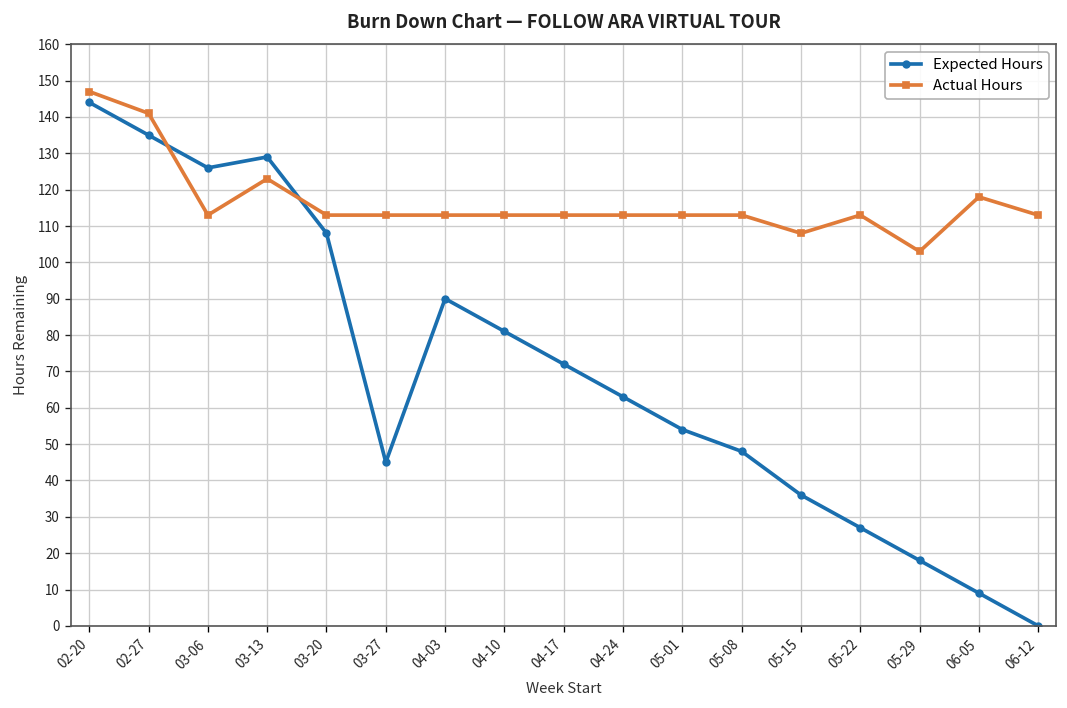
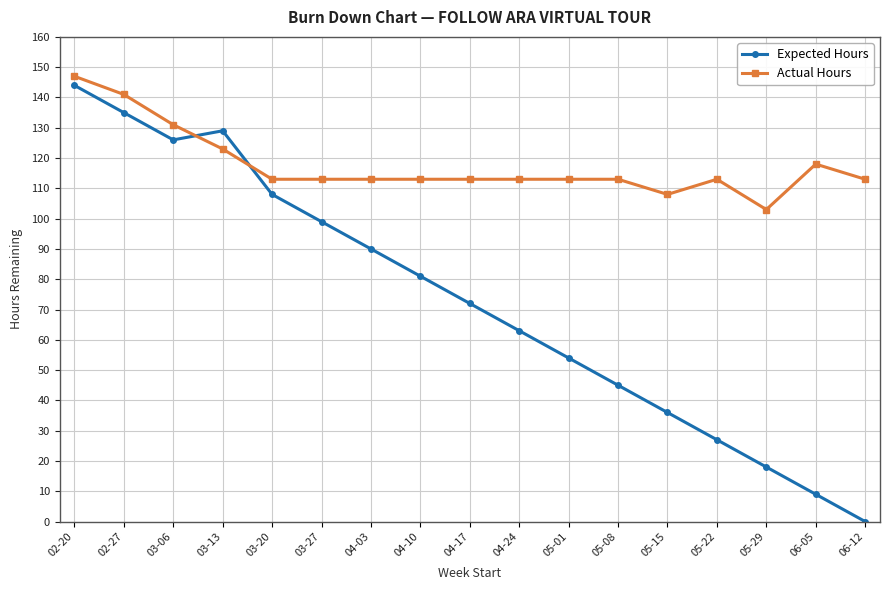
Actual Hours, 03-06: 113 -> 131
Expected Hours, 03-27: 45 -> 99
Expected Hours, 05-08: 48 -> 45
